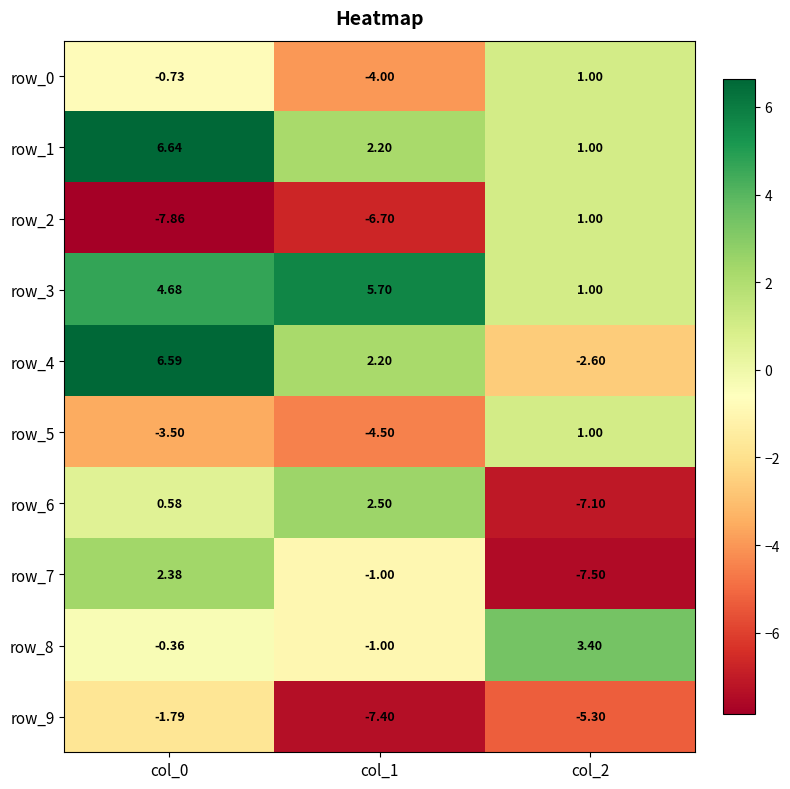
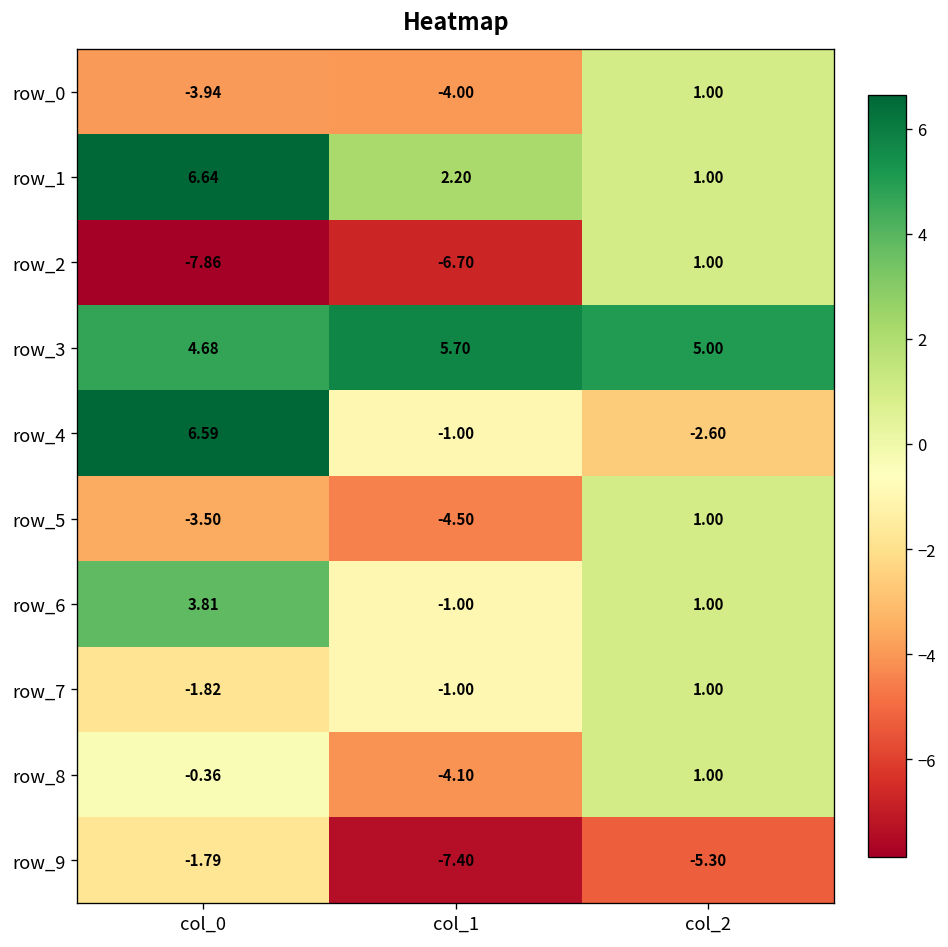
row_0, col_0: -0.73 -> -3.94
row_3, col_2: 1.00 -> 5.00
row_4, col_1: 2.20 -> -1.00
row_6, col_0: 0.58 -> 3.81
row_6, col_1: 2.50 -> -1.00
row_6, col_2: -7.10 -> 1.00
row_7, col_0: 2.38 -> -1.82
row_7, col_2: -7.50 -> 1.00
row_8, col_1: -1.00 -> -4.10
row_8, col_2: 3.40 -> 1.00
